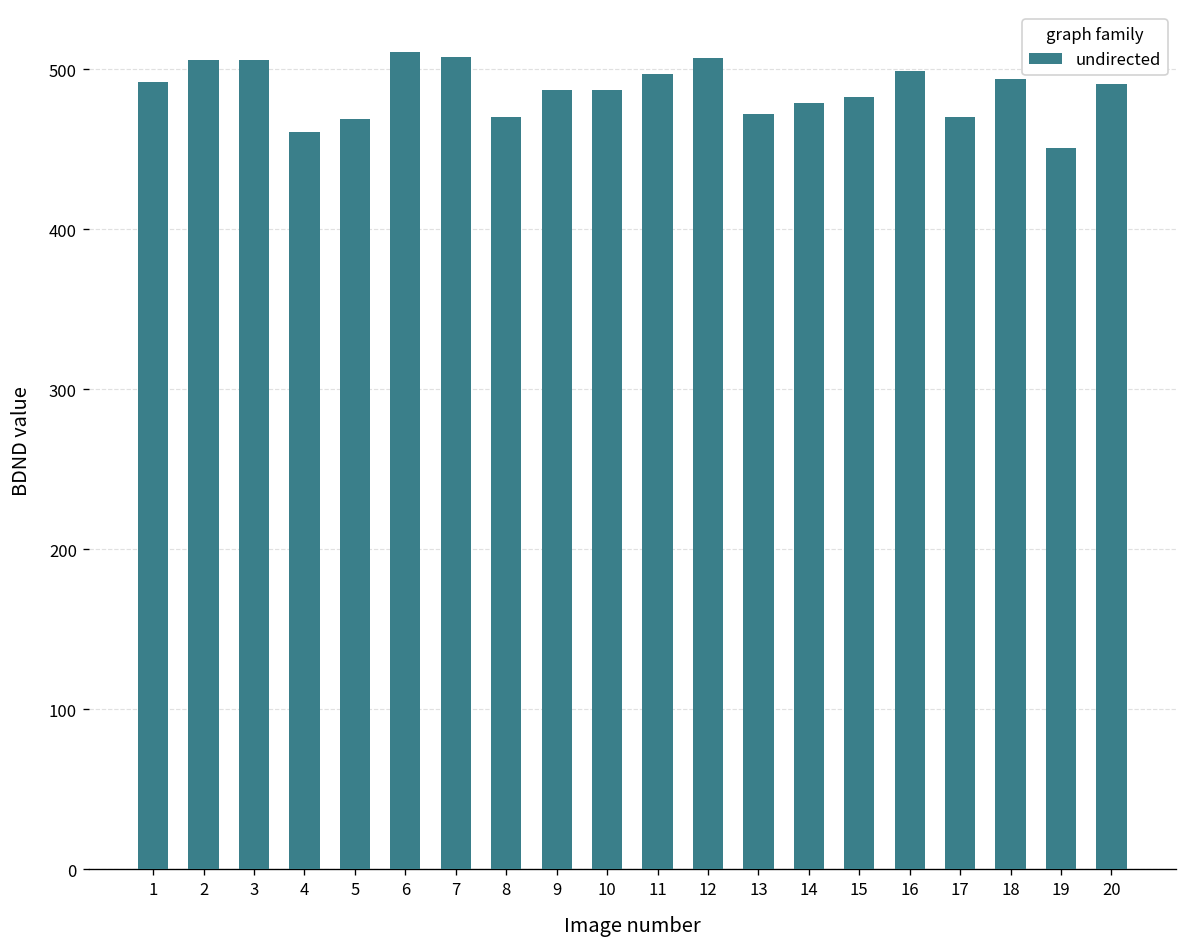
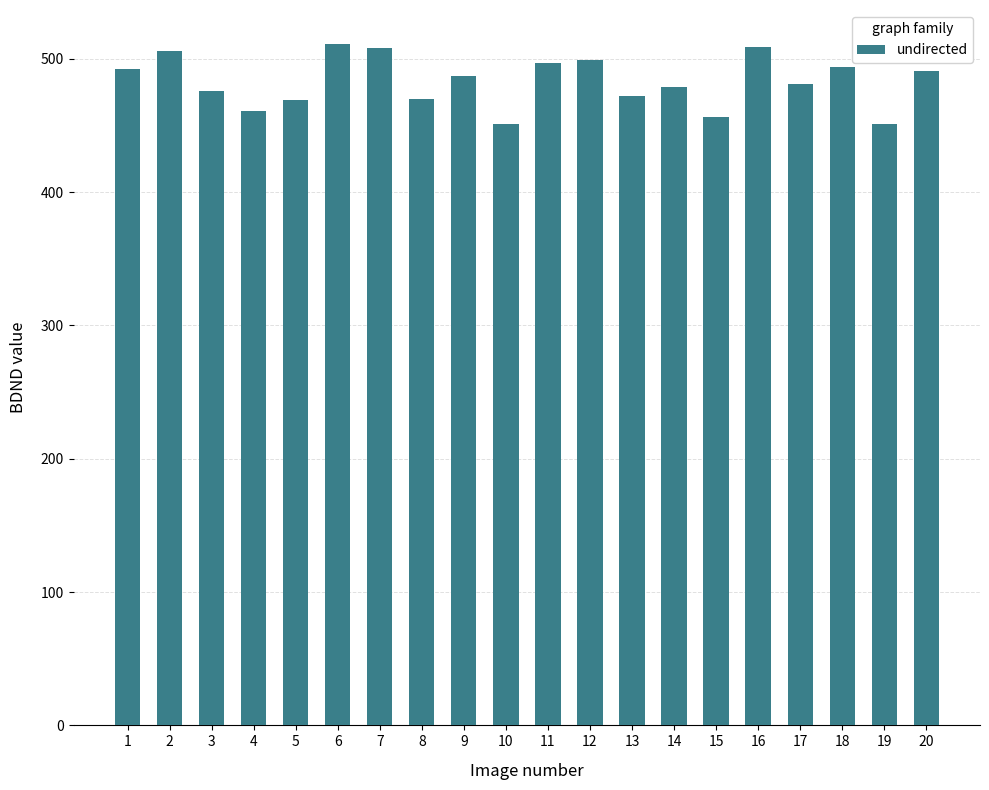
3: 506 -> 476
10: 487 -> 451
12: 507 -> 499
15: 483 -> 456
16: 499 -> 509
17: 470 -> 481
